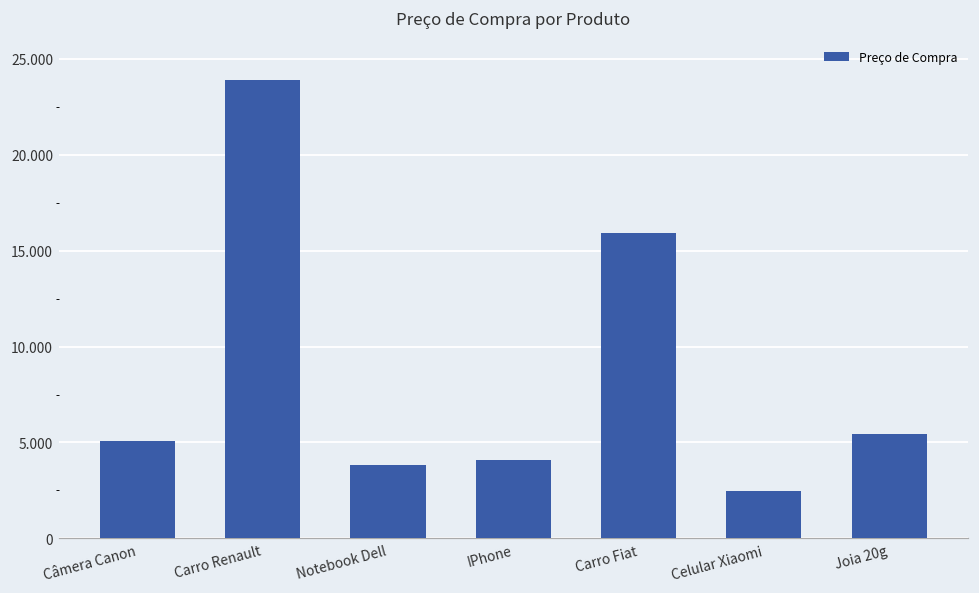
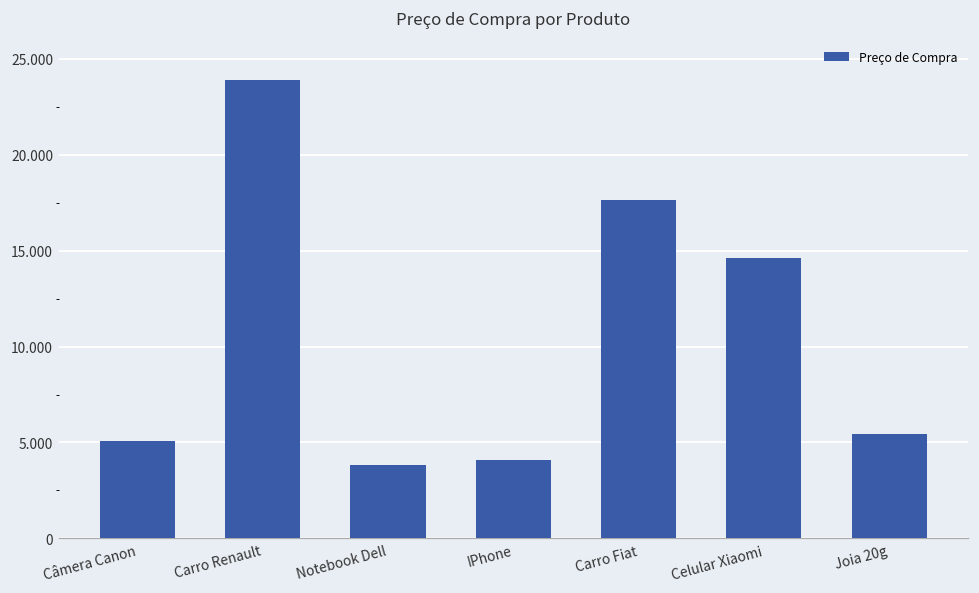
Carro Fiat: 15.9 -> 17.7
Celular Xiaomi: 2.4 -> 14.6
